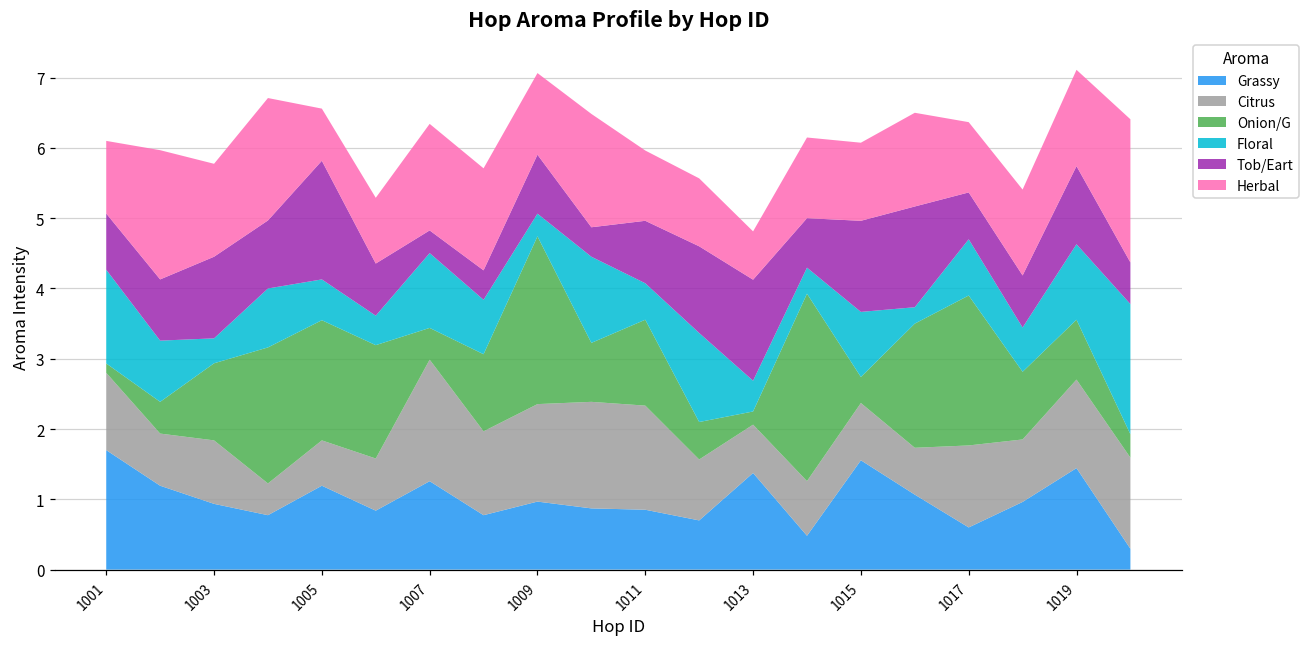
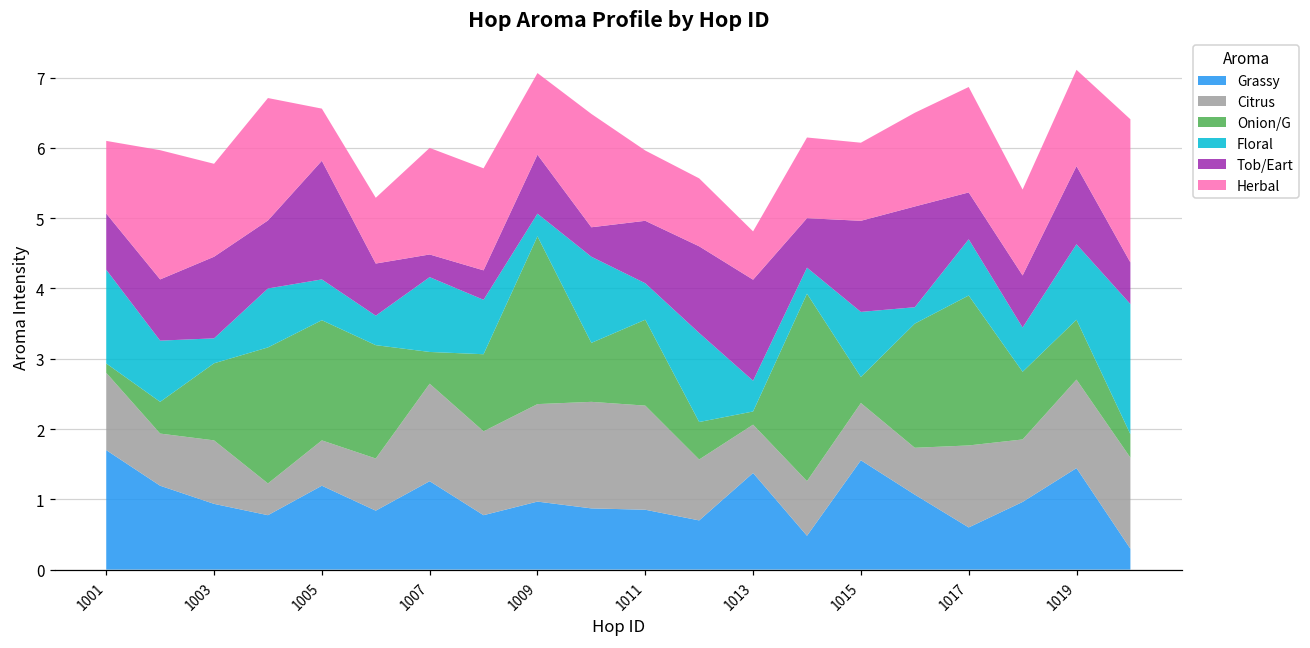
Citrus, 1007: 1.7 -> 1.4
Herbal, 1017: 1.0 -> 1.5
